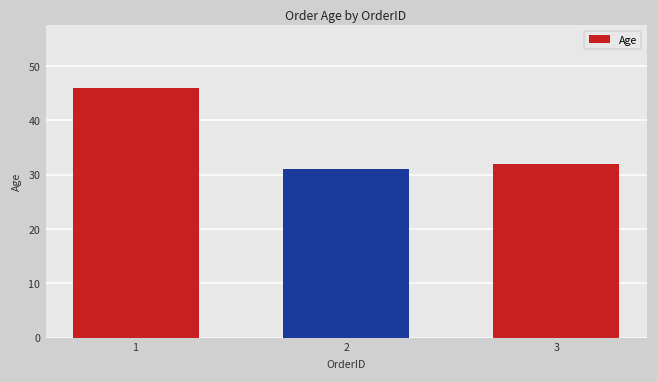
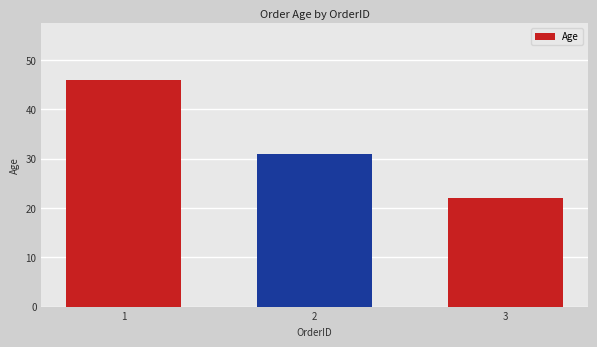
3: 32 -> 22
